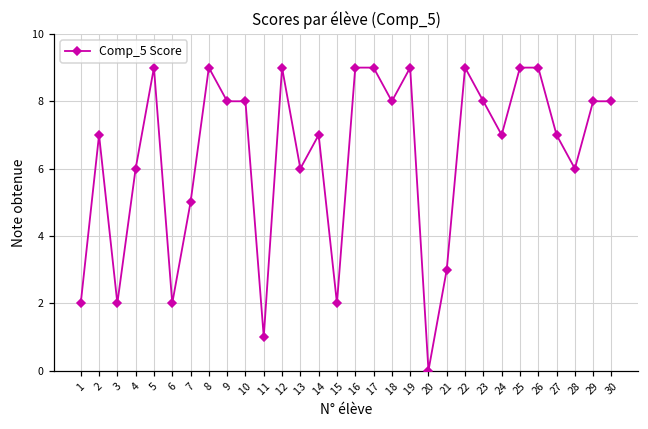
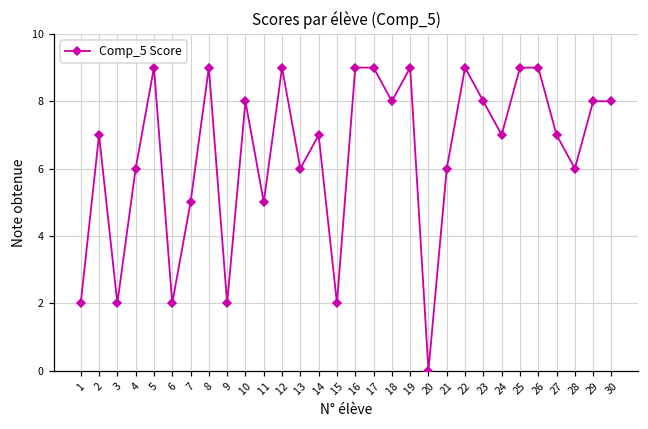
9: 8 -> 2
11: 1 -> 5
21: 3 -> 6
